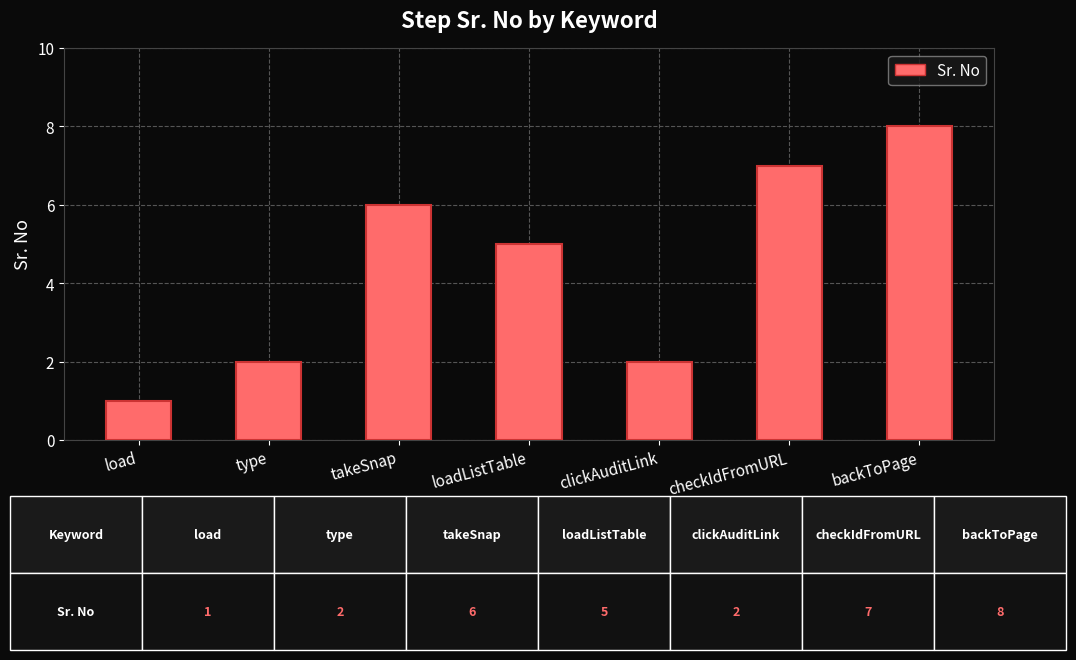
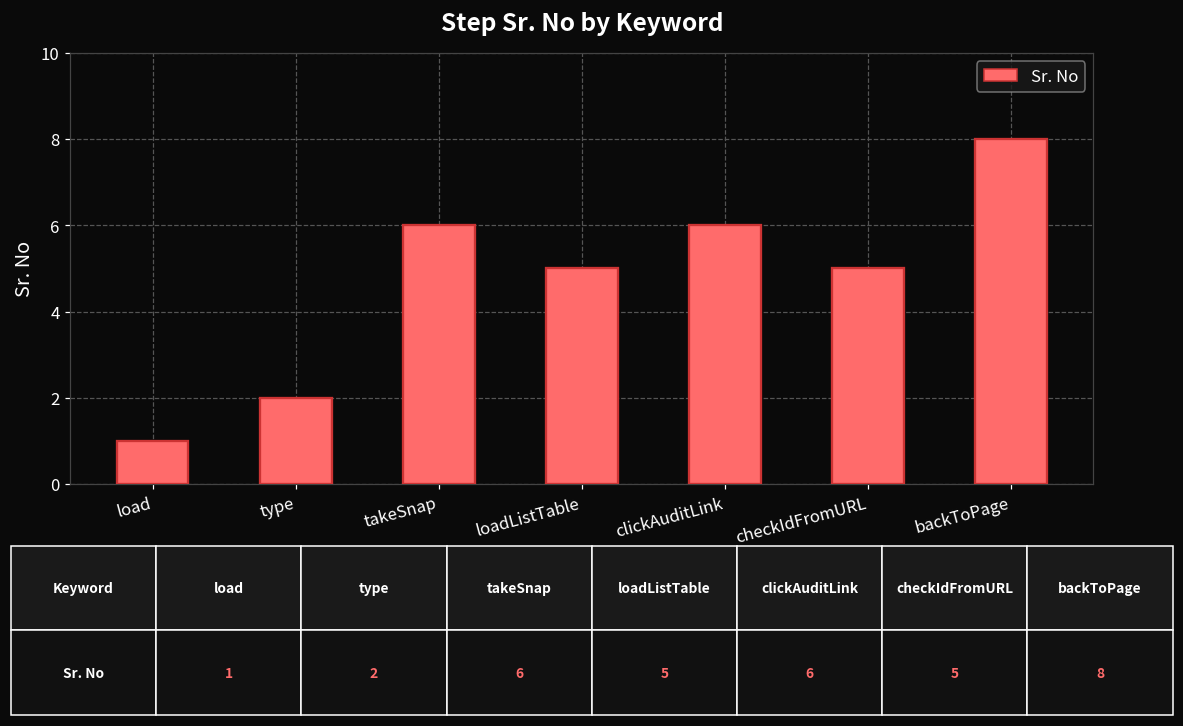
clickAuditLink: 2 -> 6
checkIdFromURL: 7 -> 5
